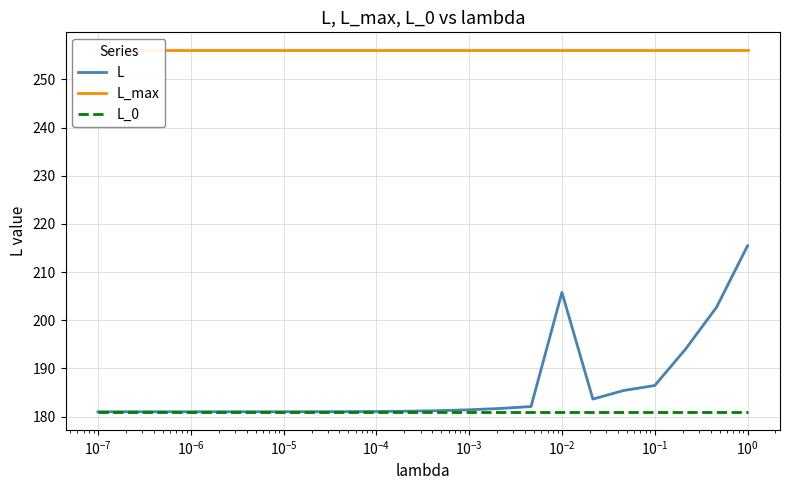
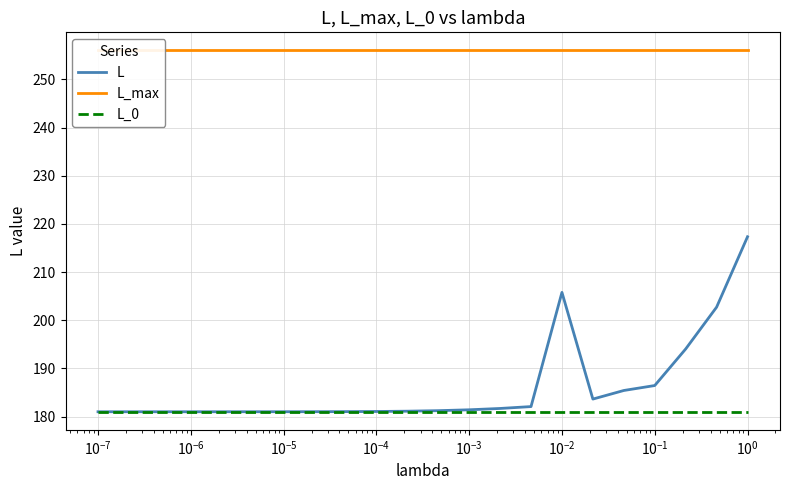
L, 10^0: 215 -> 217
